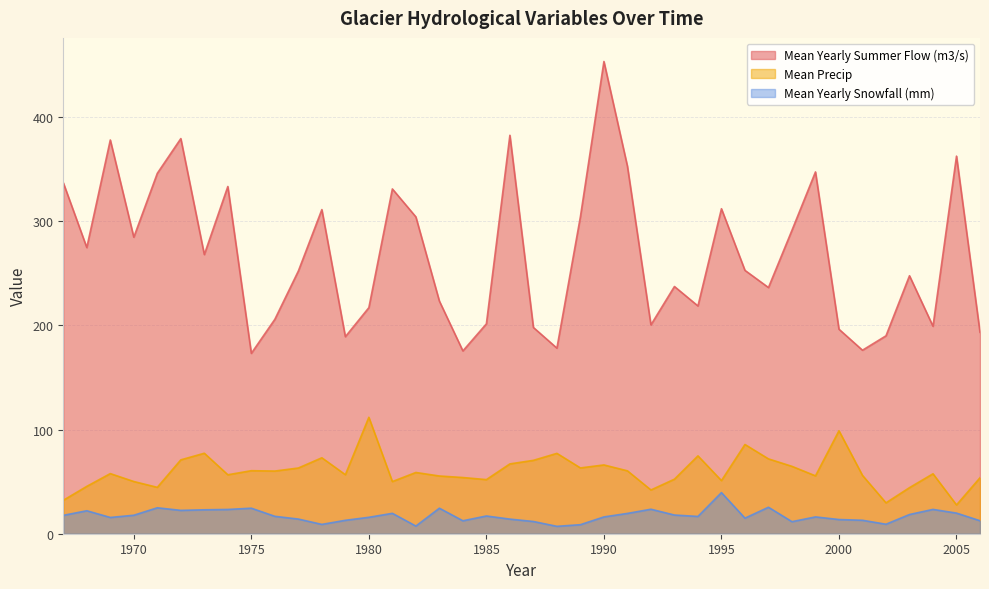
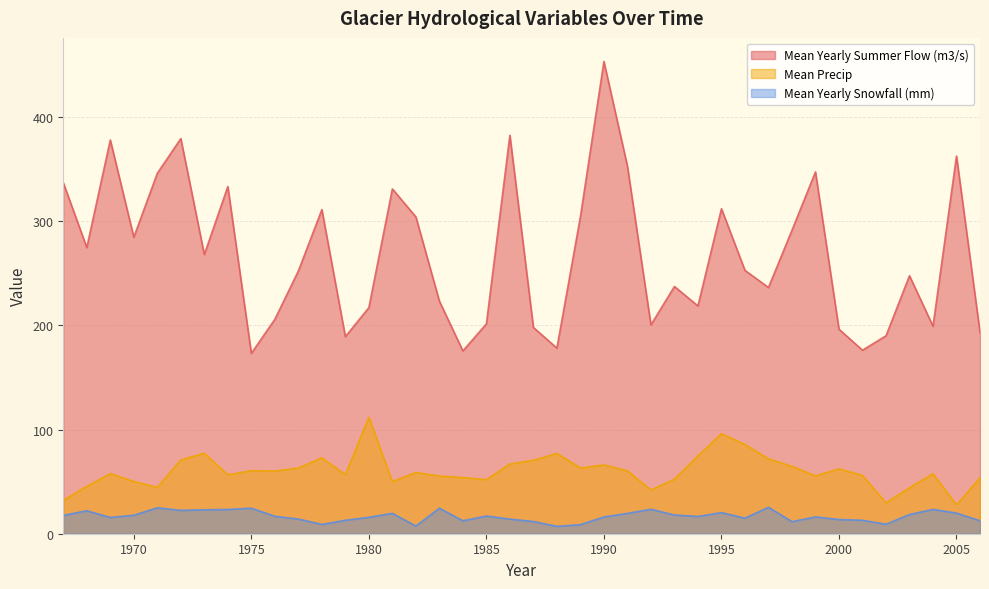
Mean Precip, 1995: 51 -> 96
Mean Yearly Snowfall (mm), 1995: 39 -> 20
Mean Precip, 2000: 99 -> 62
